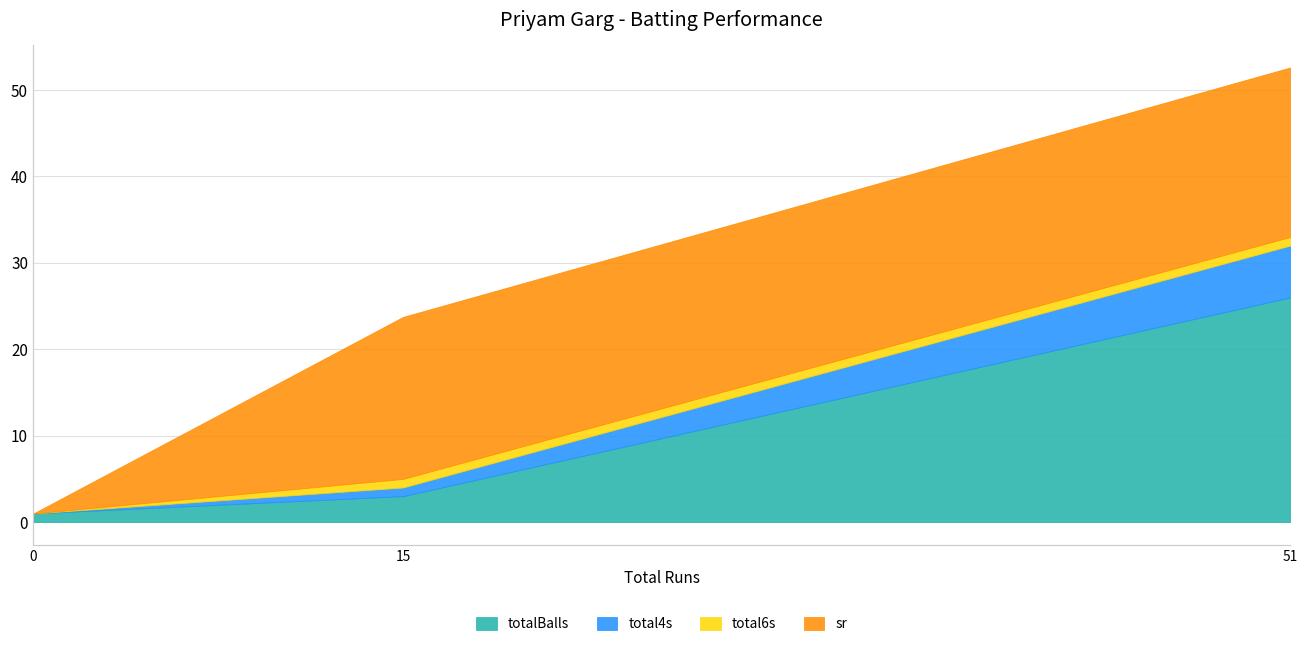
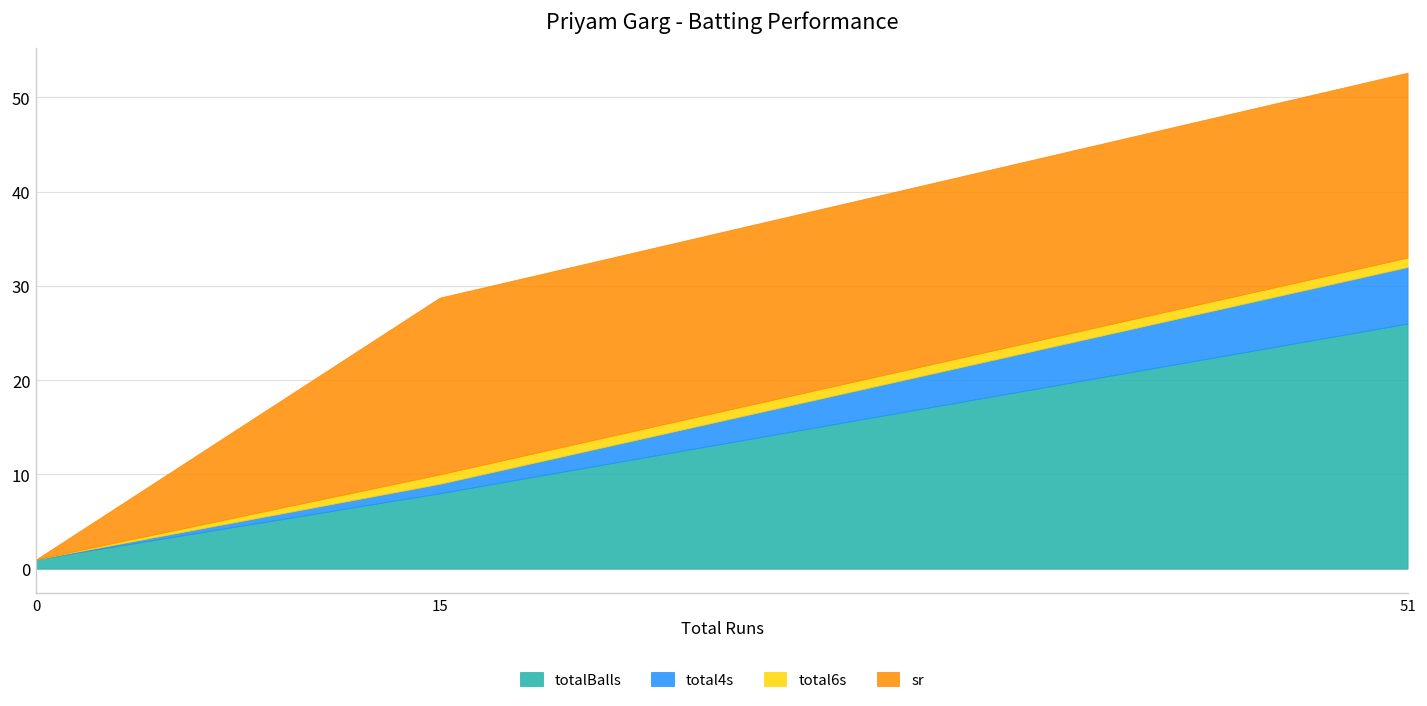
totalBalls, 15: 3 -> 8
